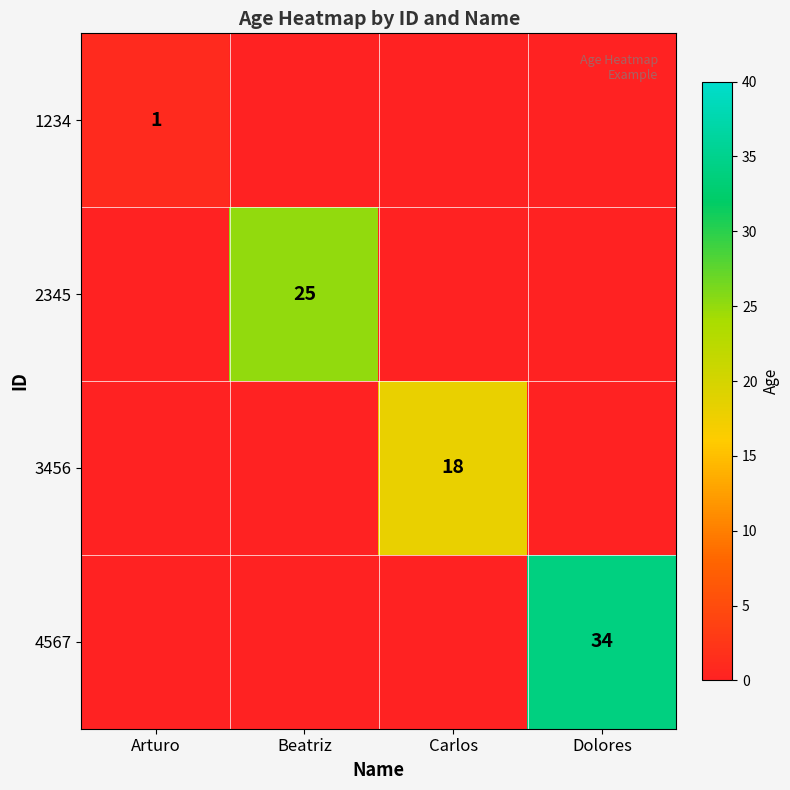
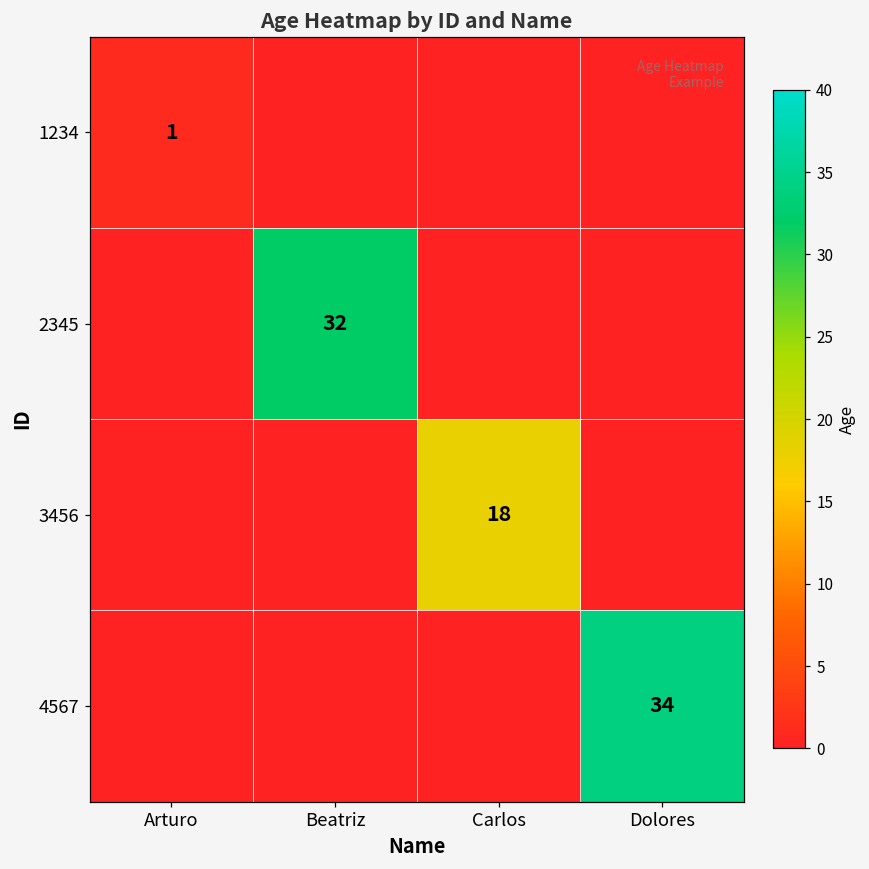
2345, Beatriz: 25 -> 32
